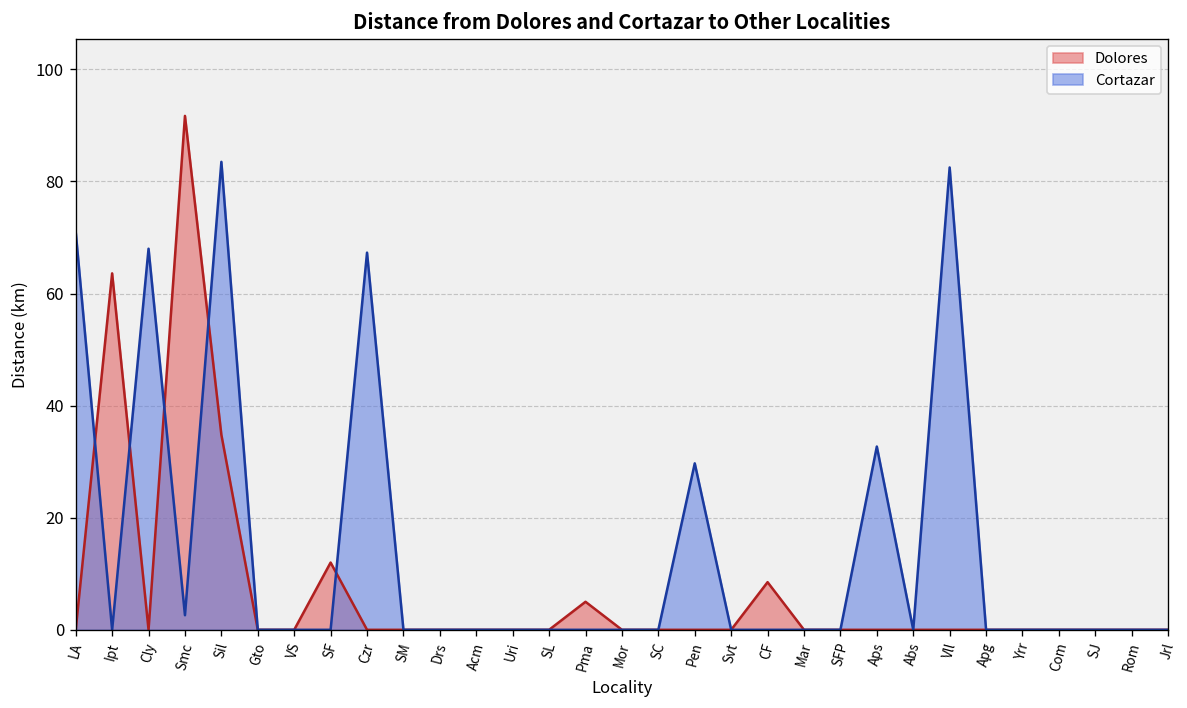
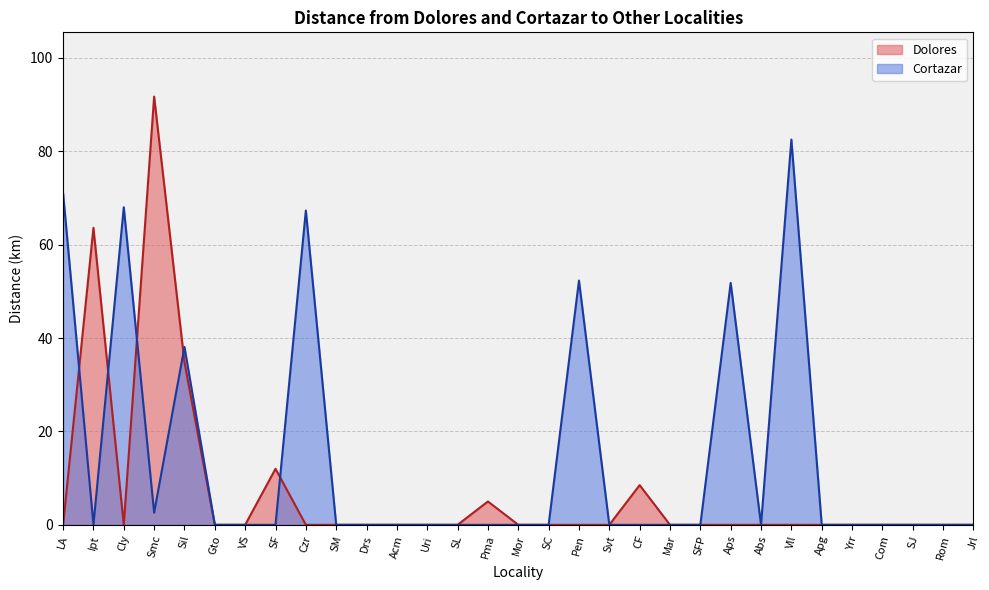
Cortazar, Sil: 84 -> 38
Cortazar, Pen: 30 -> 52
Cortazar, Aps: 33 -> 52
